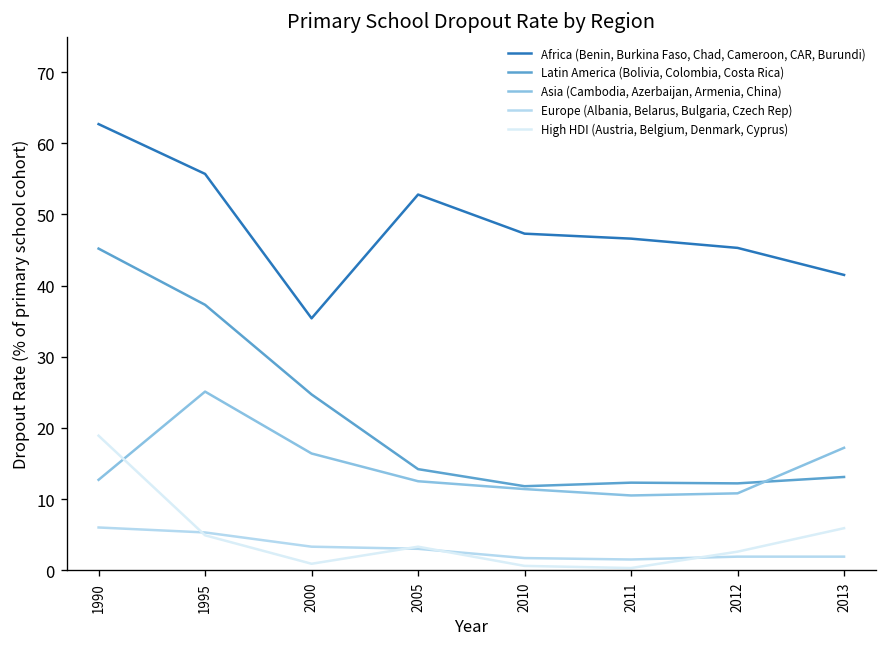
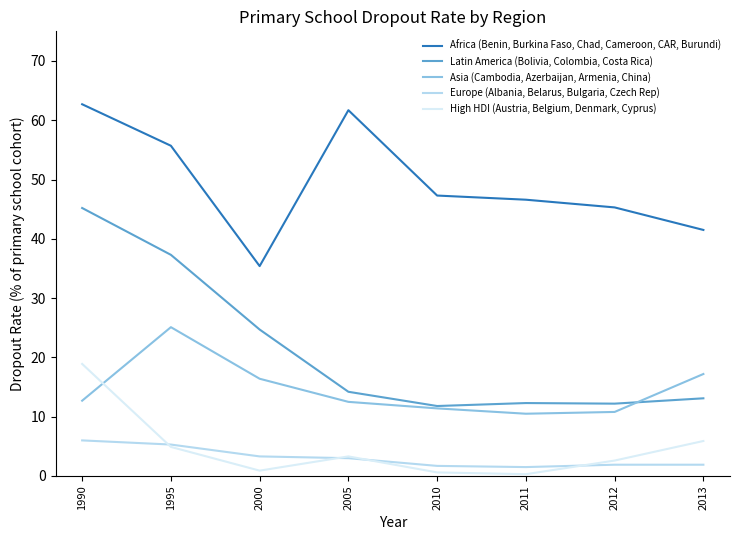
Africa (Benin, Burkina Faso, Chad, Cameroon, CAR, Burundi), 2005: 53 -> 62
